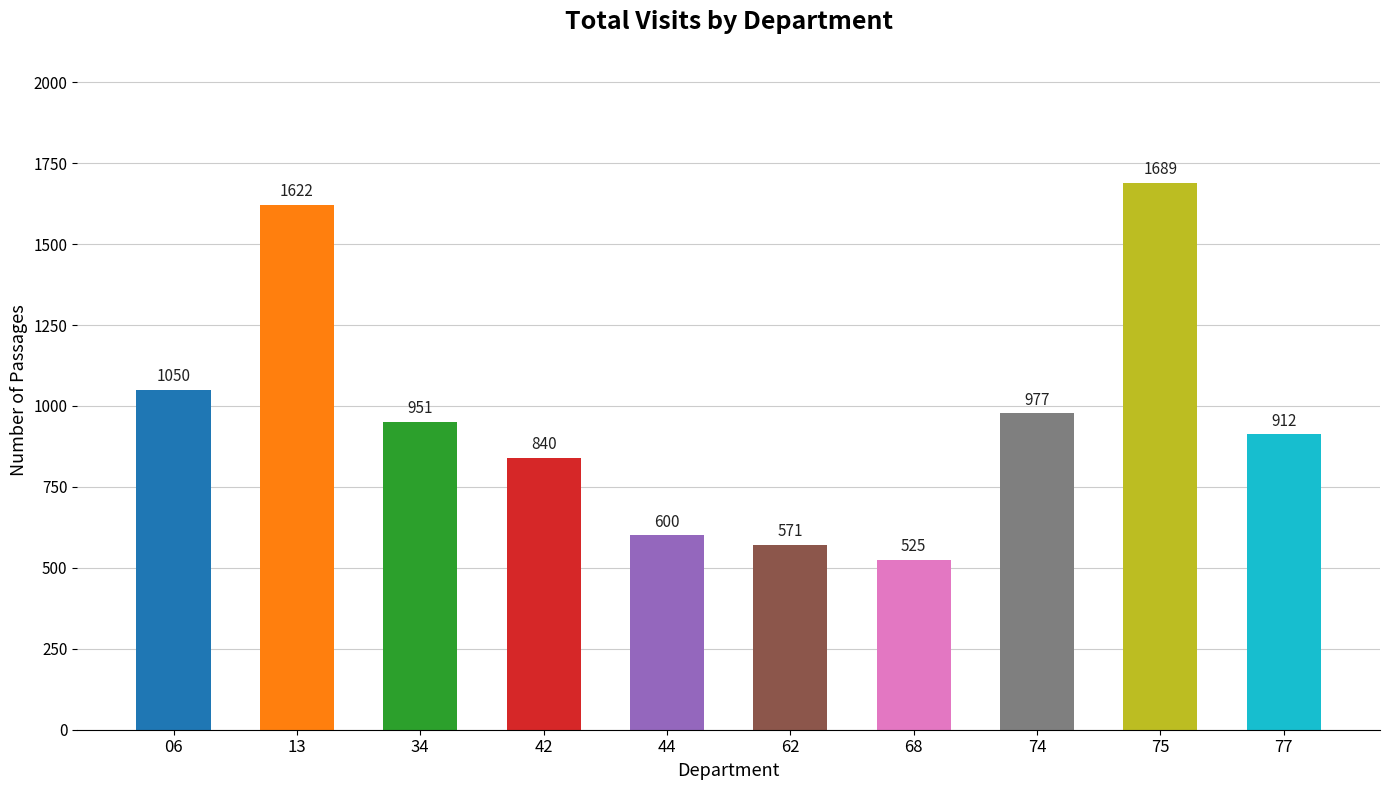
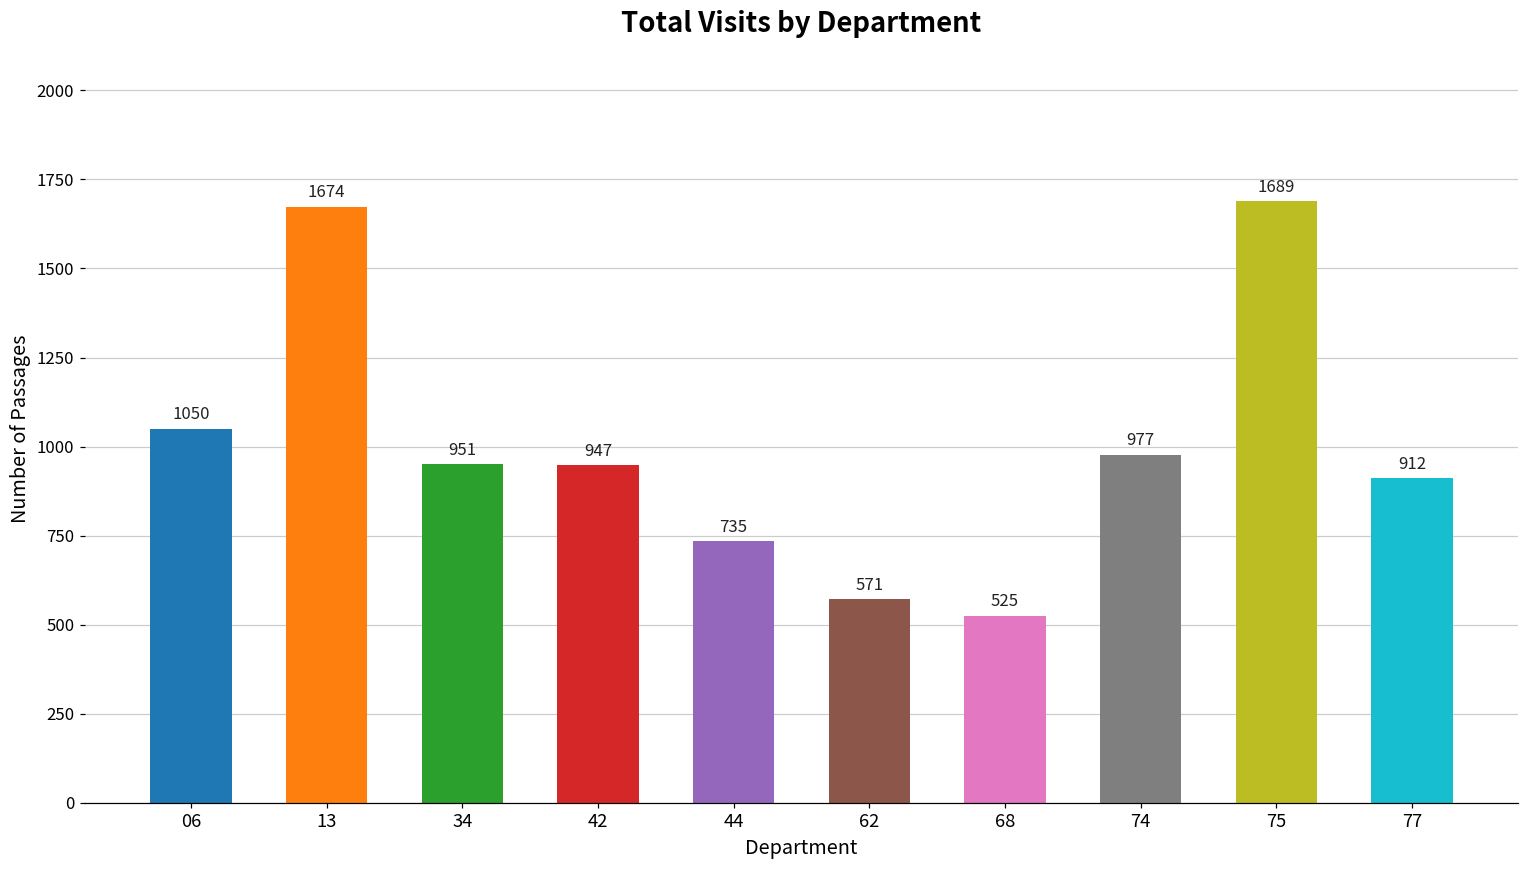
13: 1622 -> 1674
42: 840 -> 947
44: 600 -> 735
